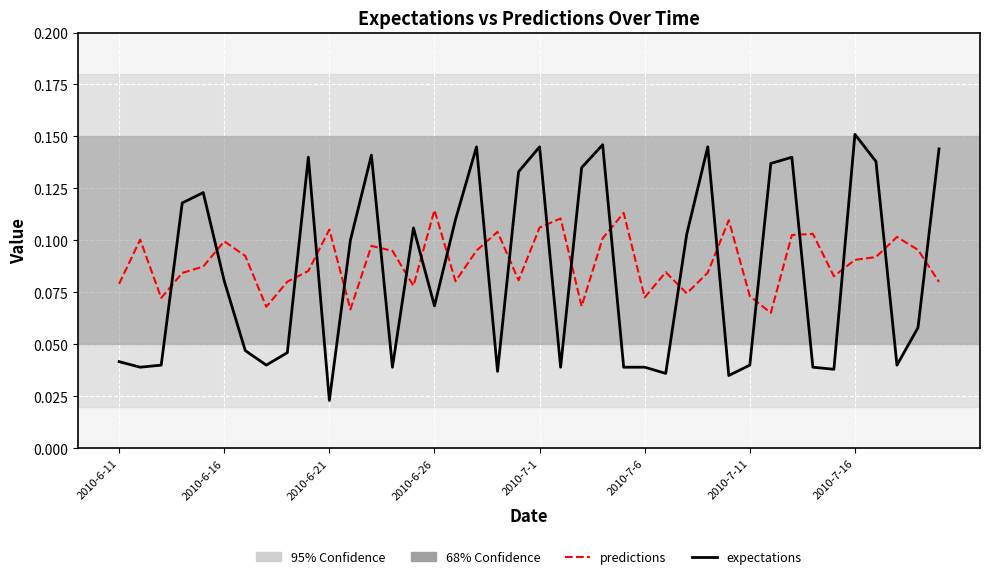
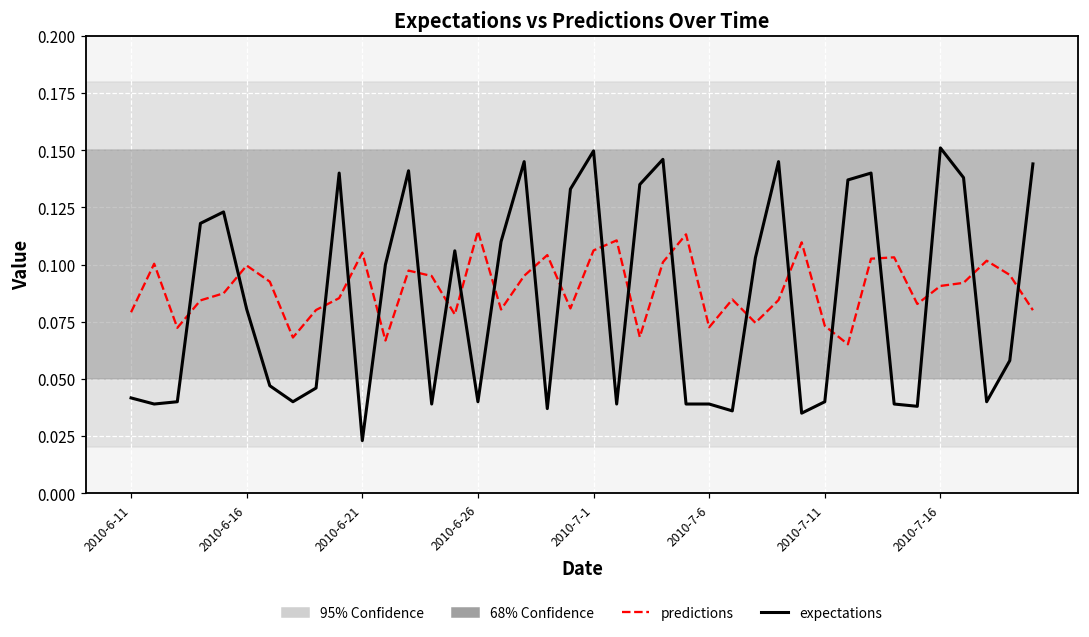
expectations, 2010-6-26: 0.069 -> 0.040
expectations, 2010-7-1: 0.145 -> 0.150
